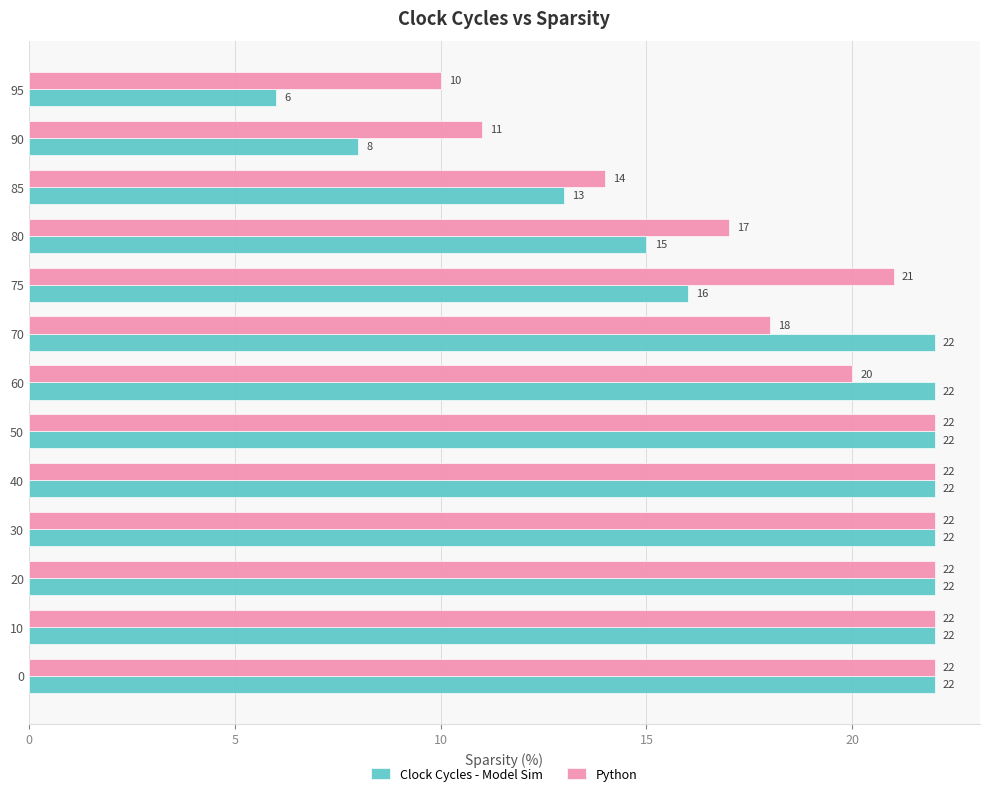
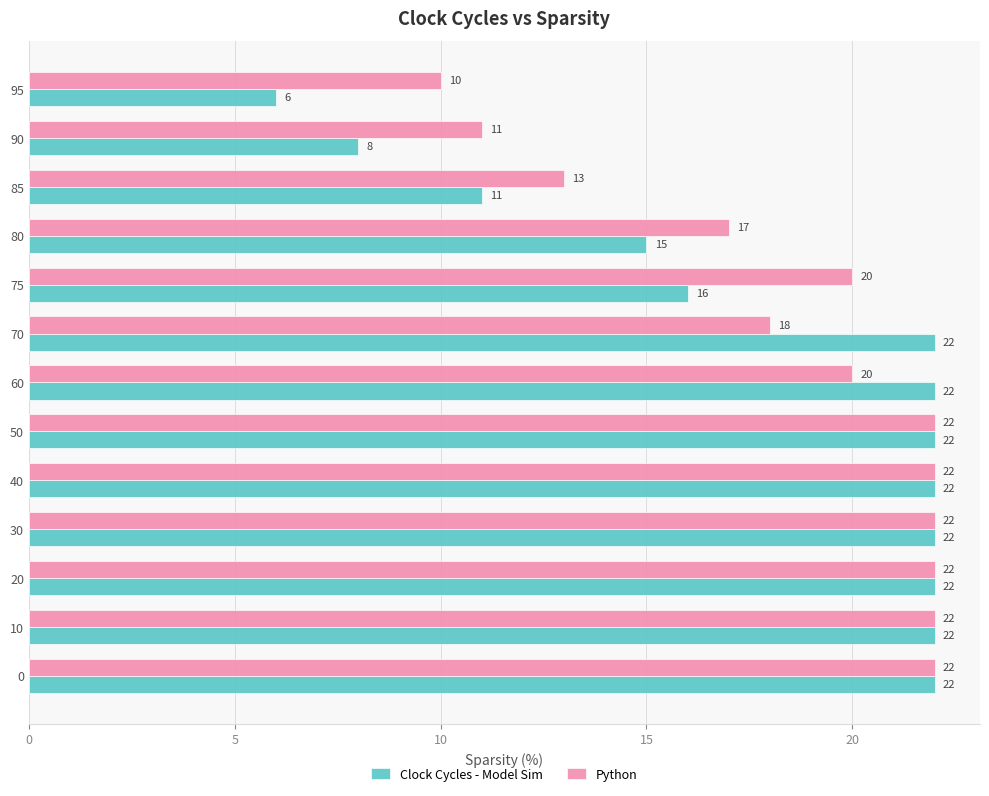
Python, 85: 14 -> 13
Clock Cycles - Model Sim, 85: 13 -> 11
Python, 75: 21 -> 20
